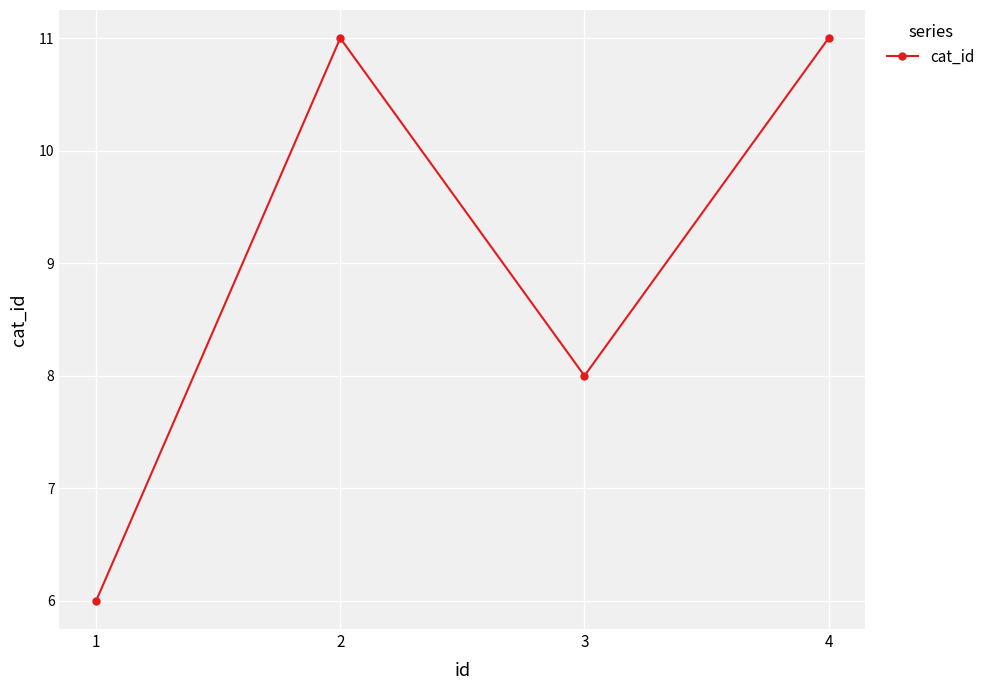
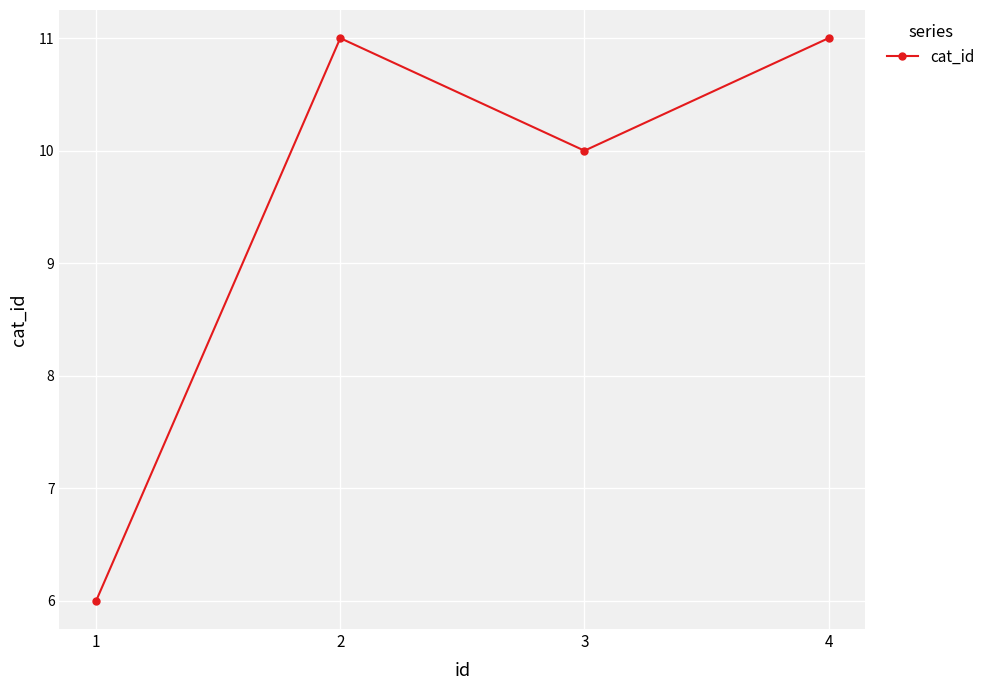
3: 8 -> 10
